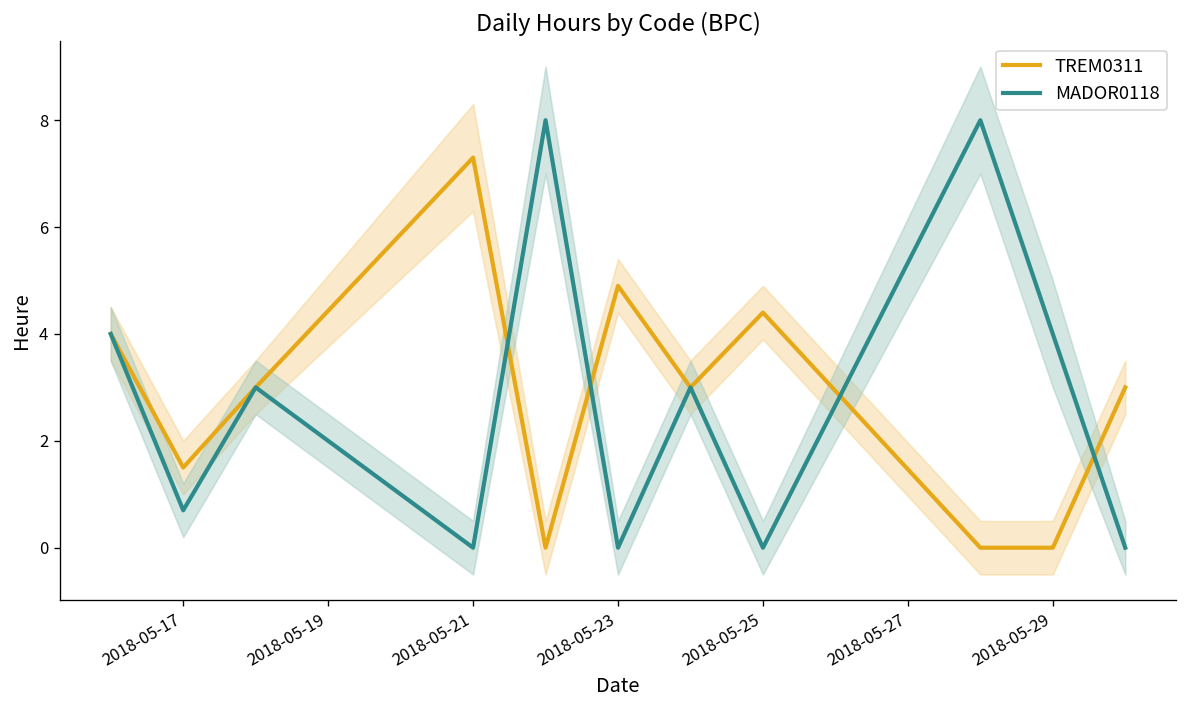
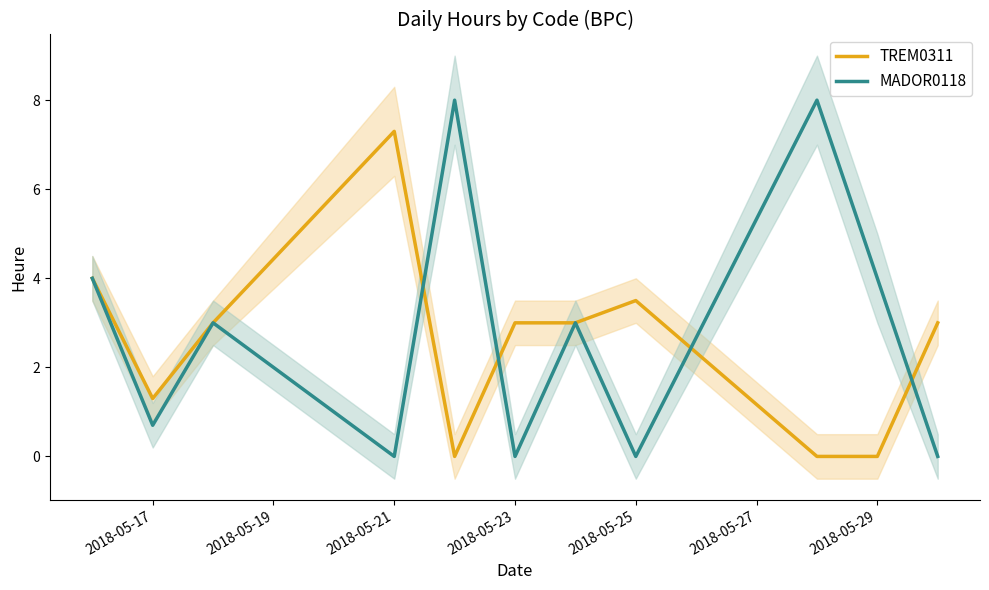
TREM0311, 2018-05-17: 1.5 -> 1.3
TREM0311, 2018-05-23: 4.9 -> 3.0
TREM0311, 2018-05-25: 4.4 -> 3.5
